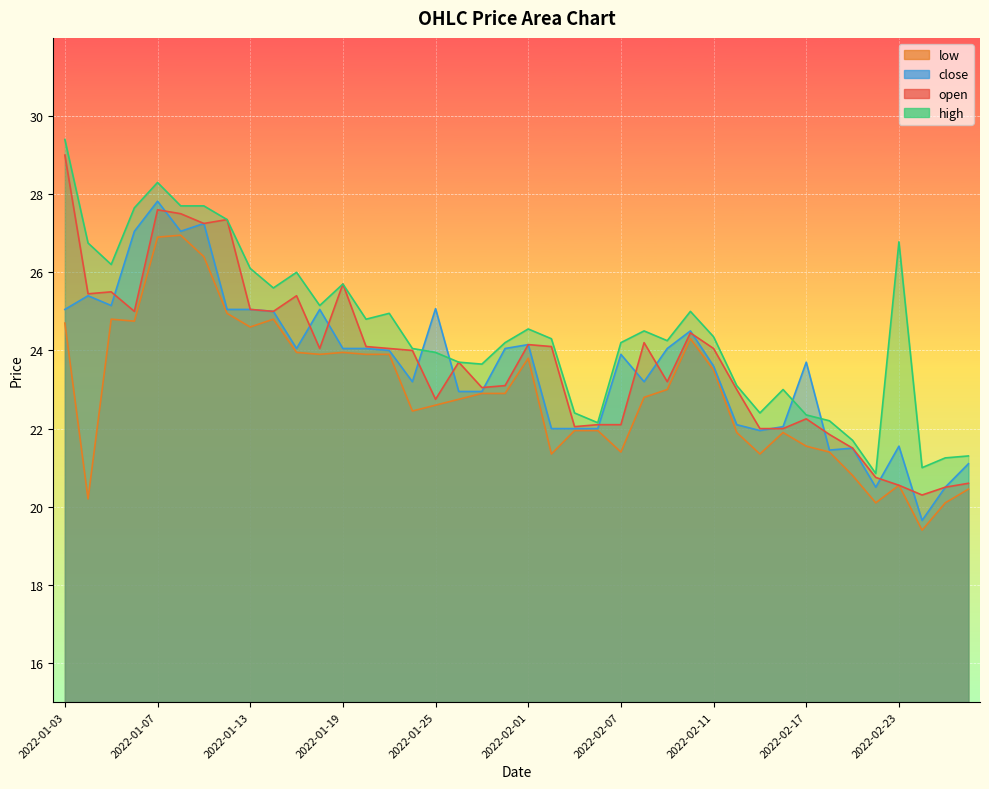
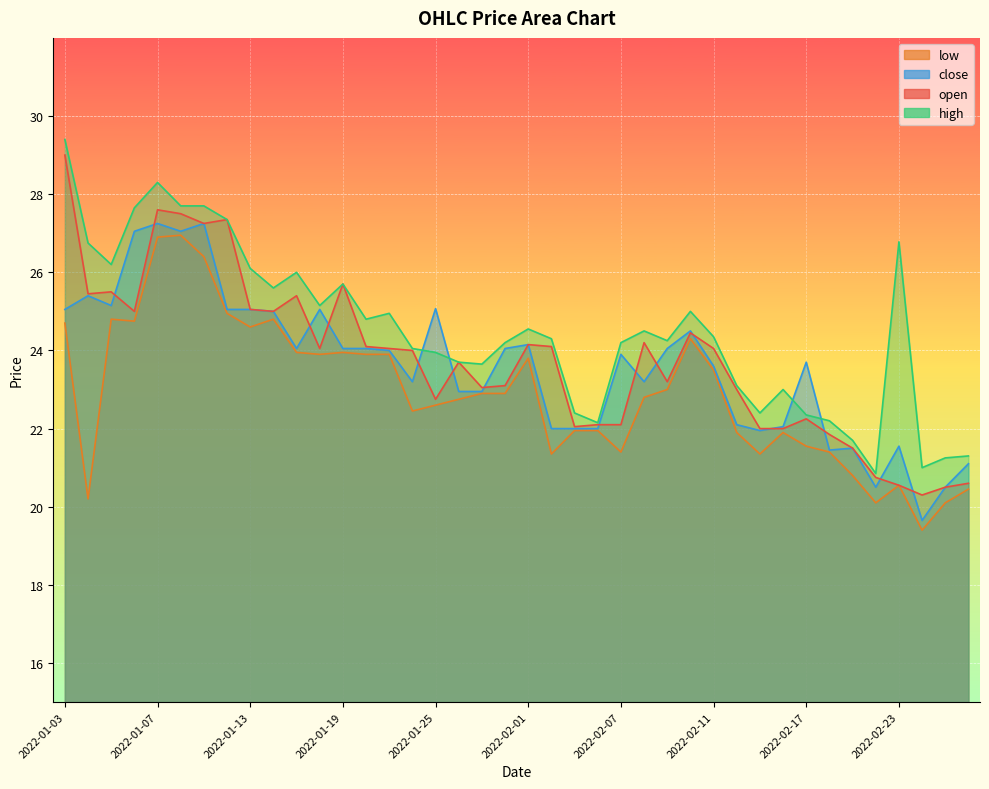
close, 2022-01-07: 27.8 -> 27.3
